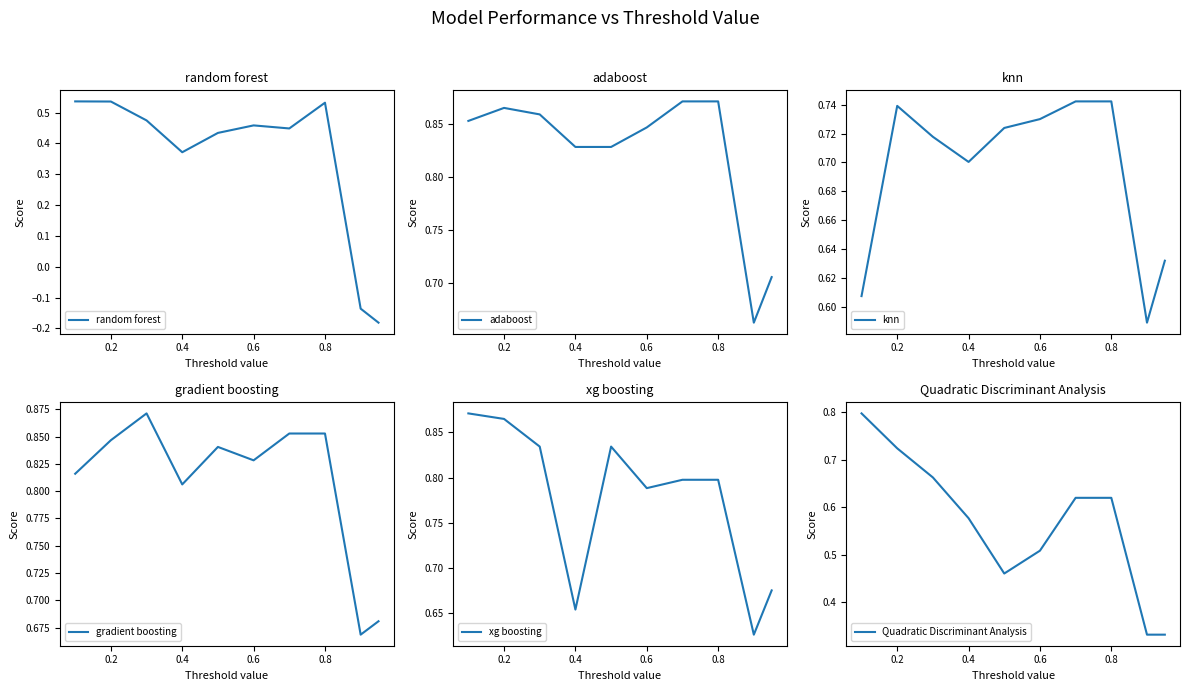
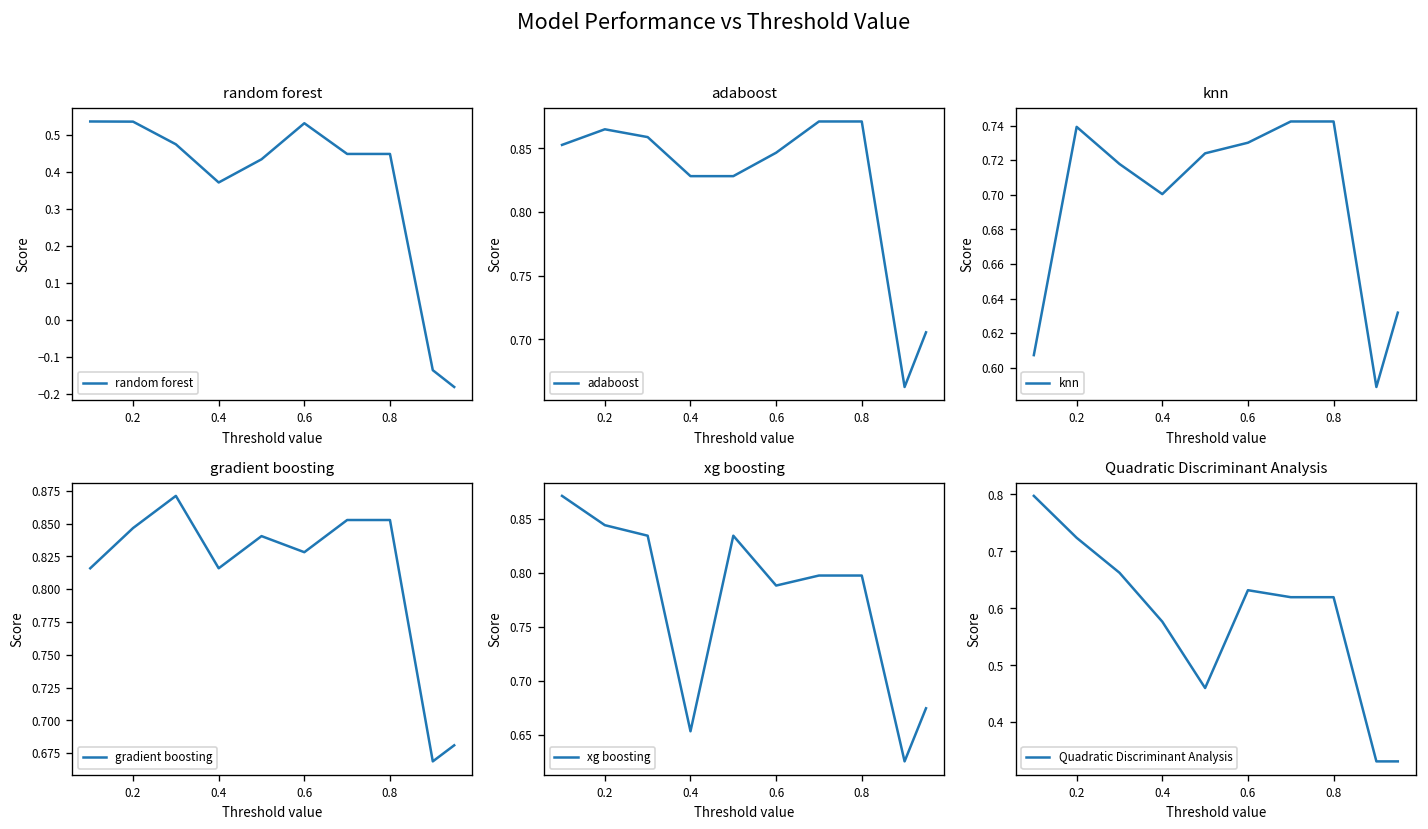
random forest, 0.6: 0.46 -> 0.53
random forest, 0.8: 0.53 -> 0.45
gradient boosting, 0.4: 0.806 -> 0.816
xg boosting, 0.2: 0.87 -> 0.84
Quadratic Discriminant Analysis, 0.6: 0.51 -> 0.63
